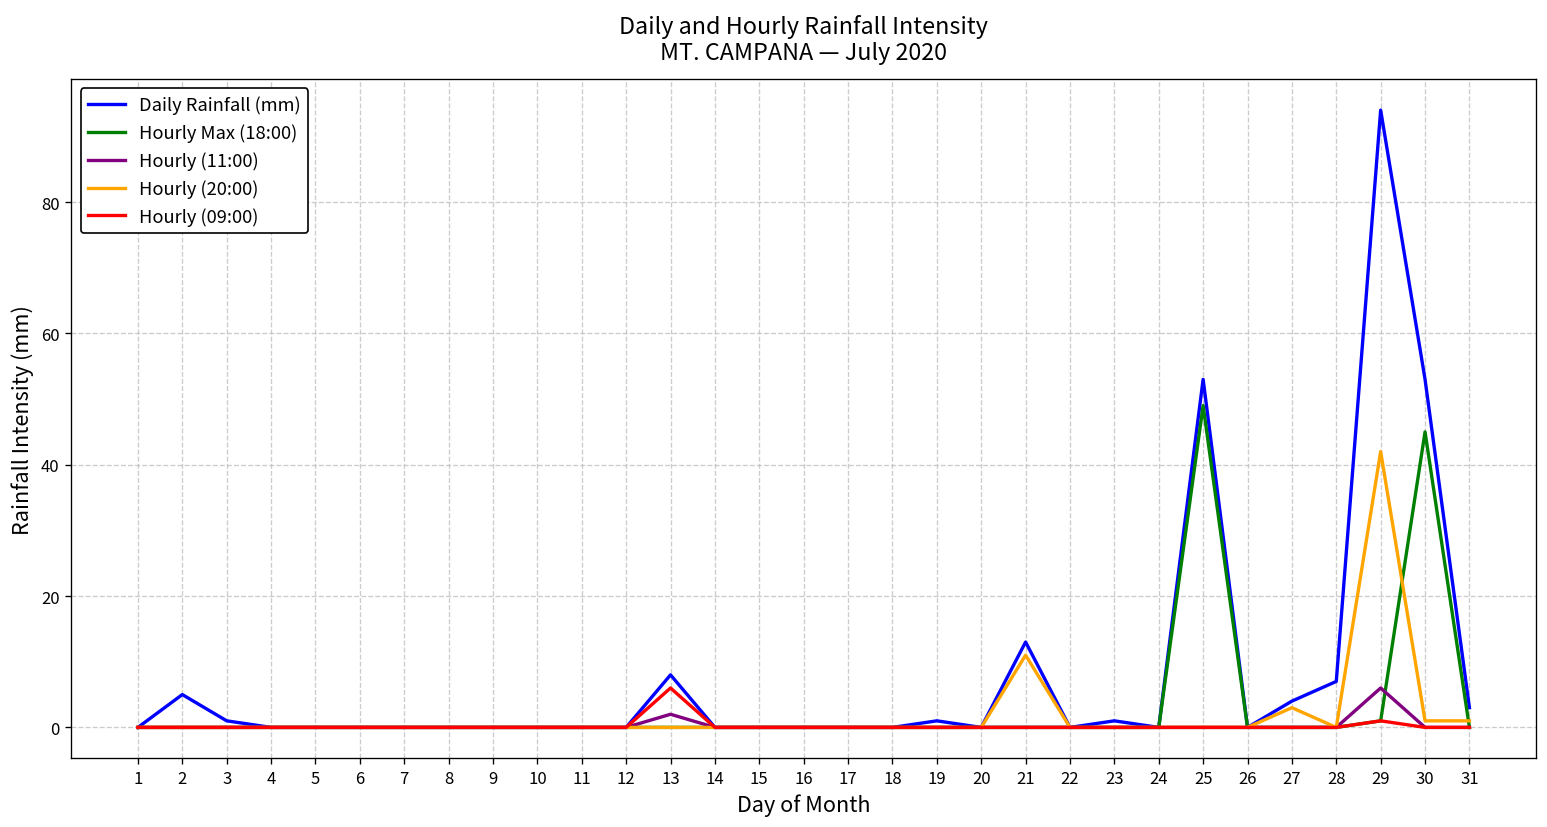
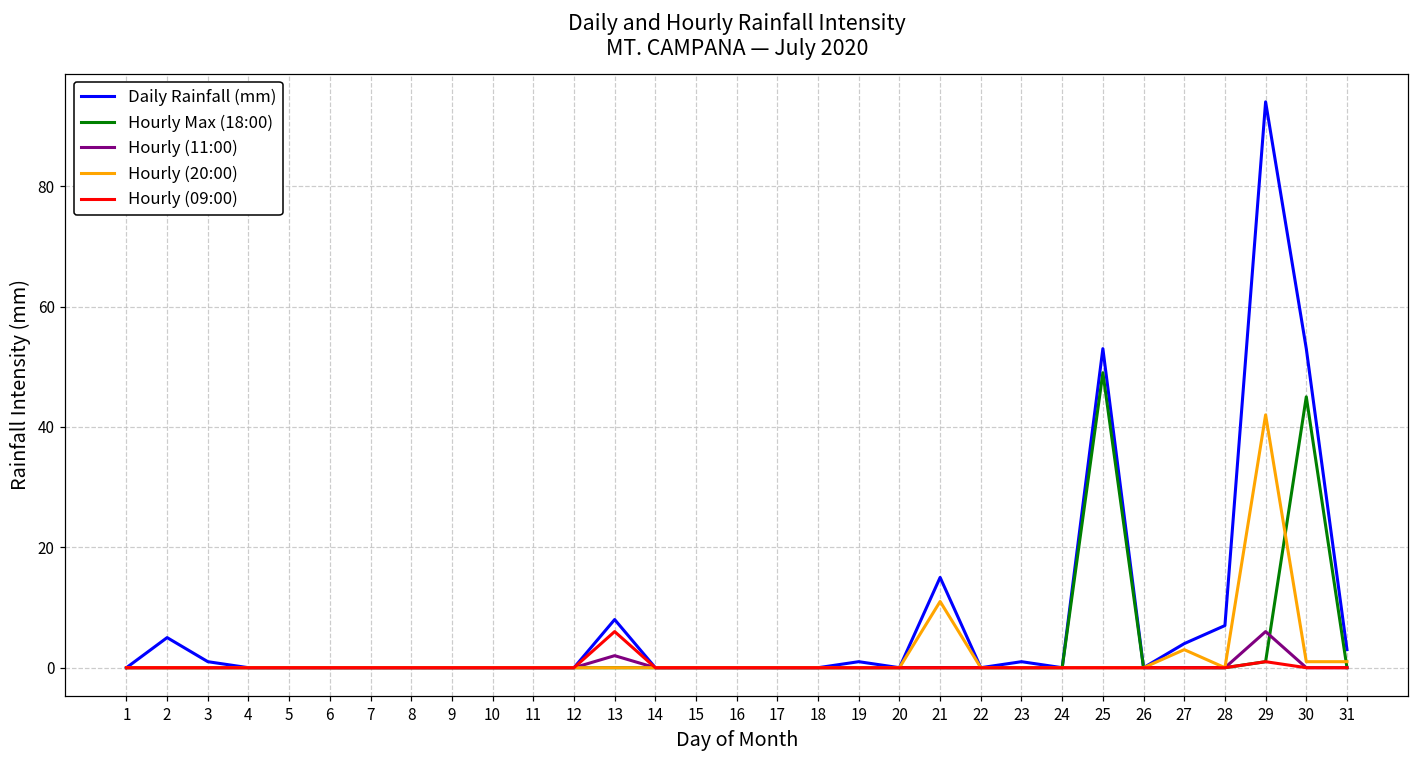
Daily Rainfall (mm), 21: 13 -> 15
